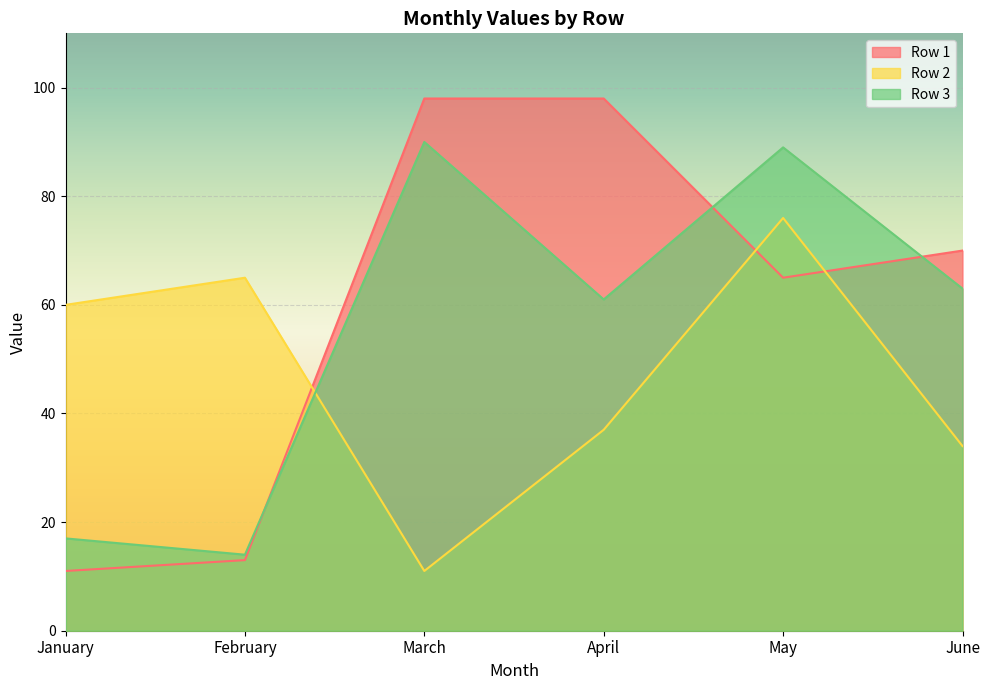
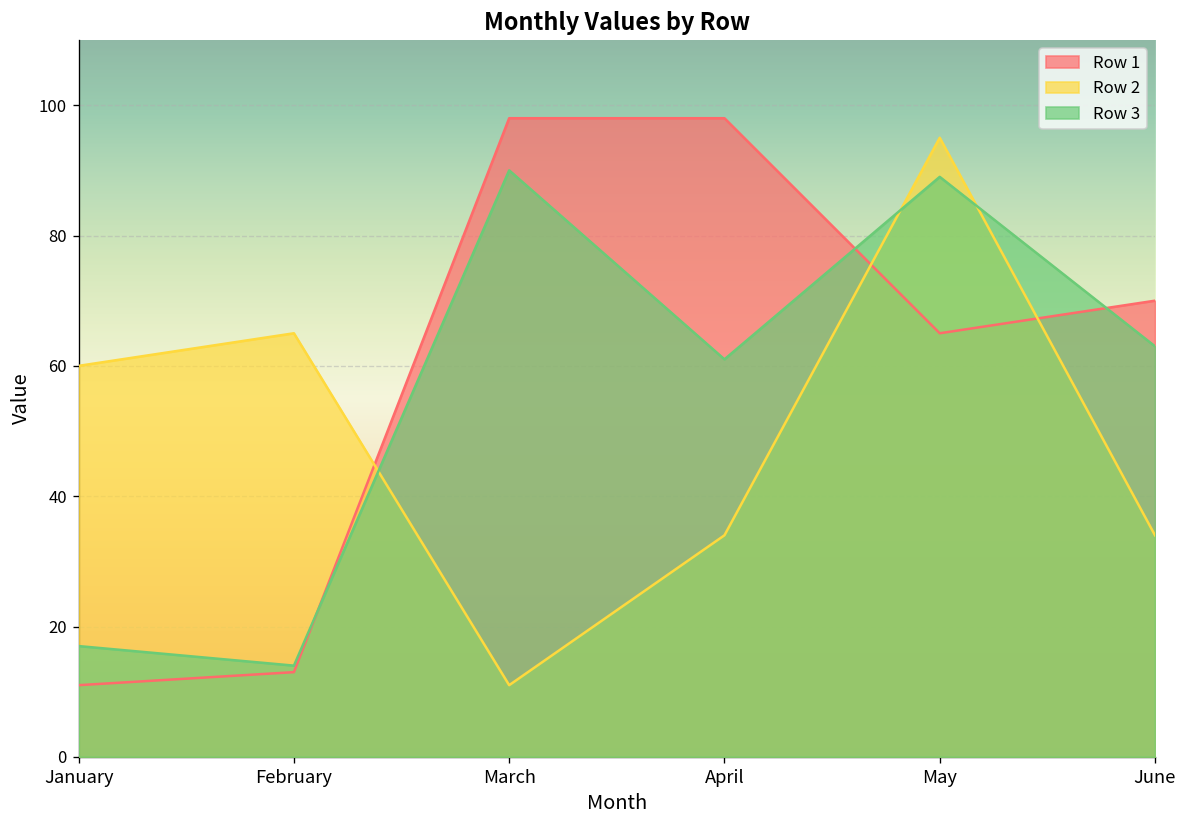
Row 2, April: 37 -> 34
Row 2, May: 76 -> 95
